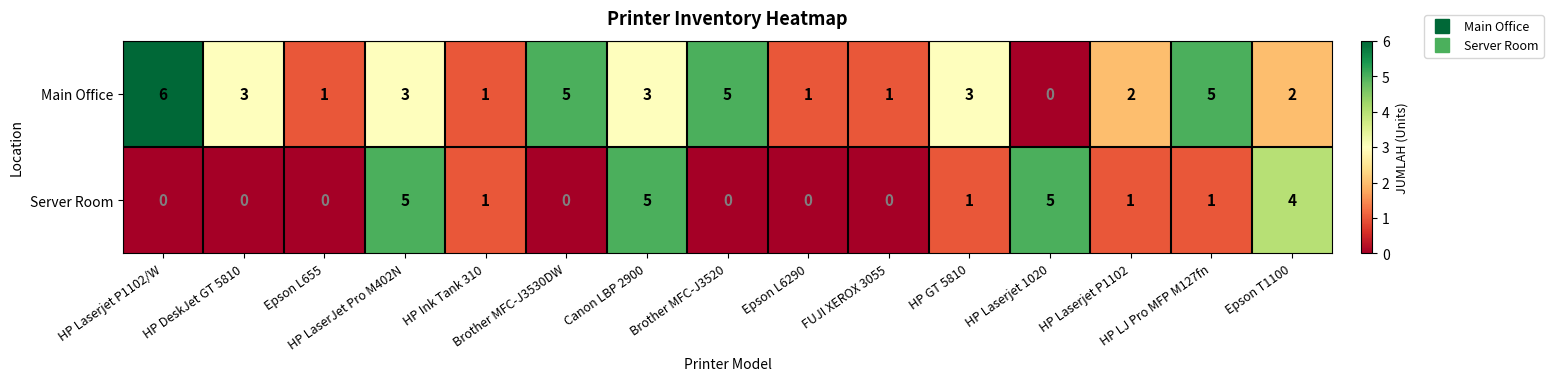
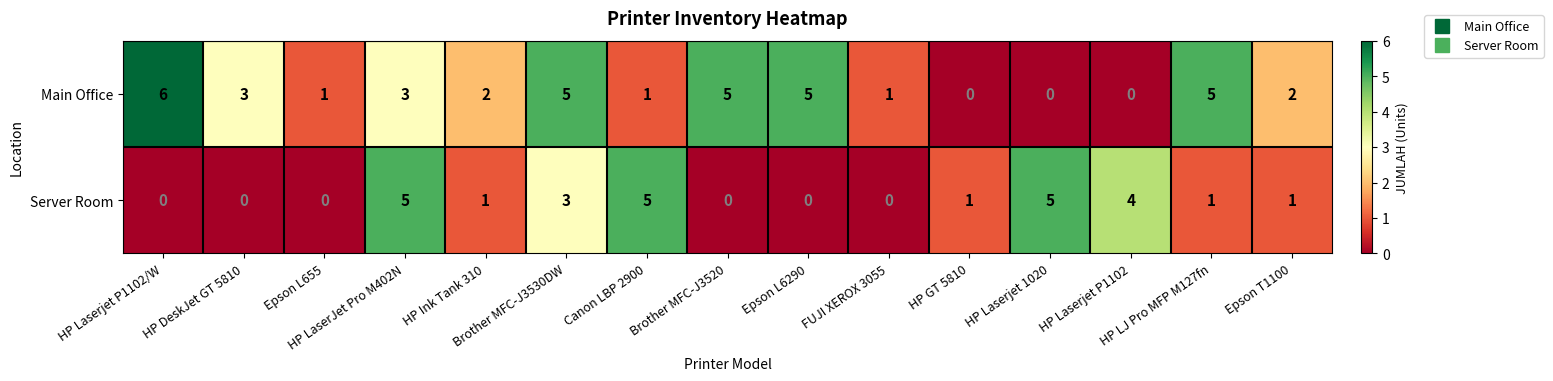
Main Office, HP Ink Tank 310: 1 -> 2
Main Office, Canon LBP 2900: 3 -> 1
Main Office, Epson L6290: 1 -> 5
Main Office, HP GT 5810: 3 -> 0
Main Office, HP Laserjet P1102: 2 -> 0
Server Room, Brother MFC-J3530DW: 0 -> 3
Server Room, HP Laserjet P1102: 1 -> 4
Server Room, Epson T1100: 4 -> 1
